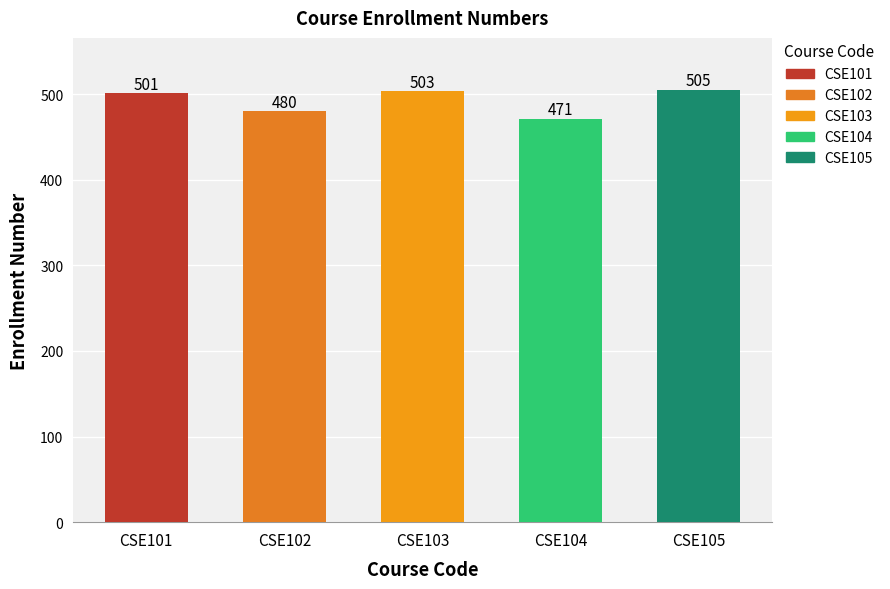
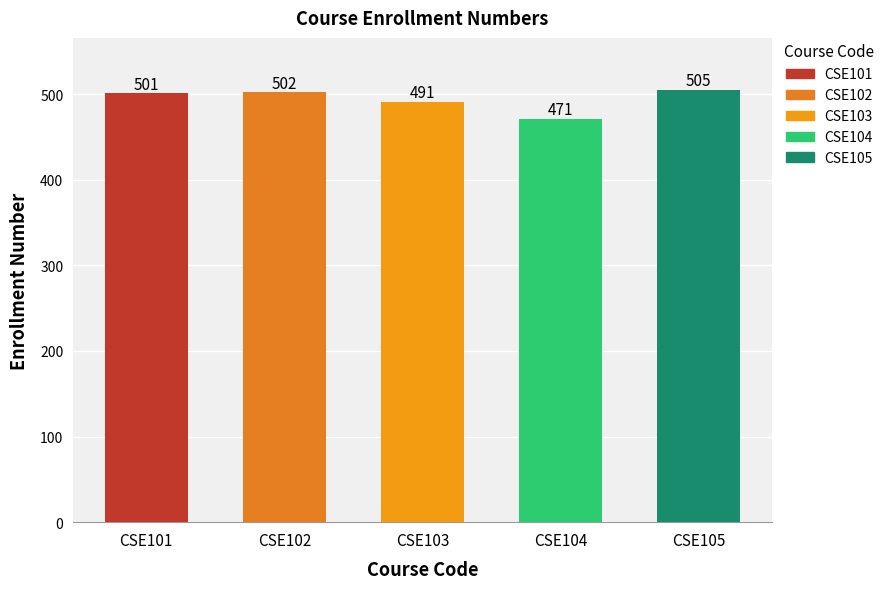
CSE102: 480 -> 502
CSE103: 503 -> 491
